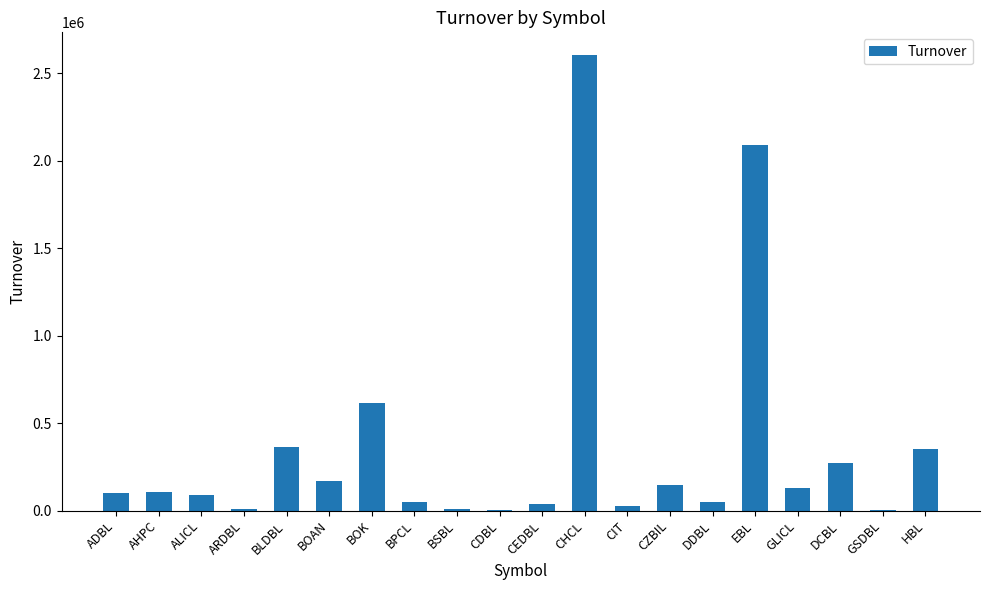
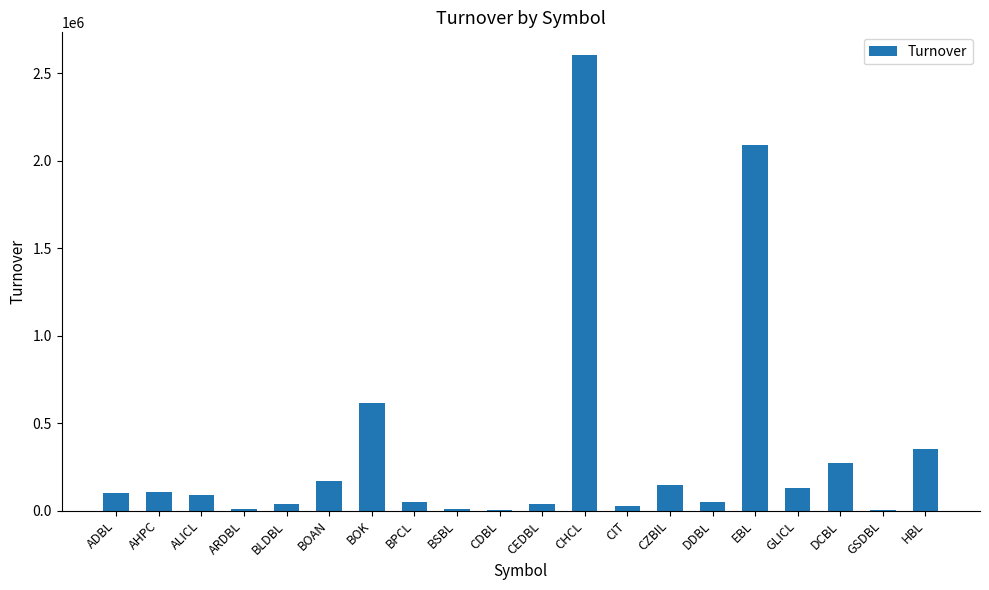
BLDBL: 360000 -> 40000
